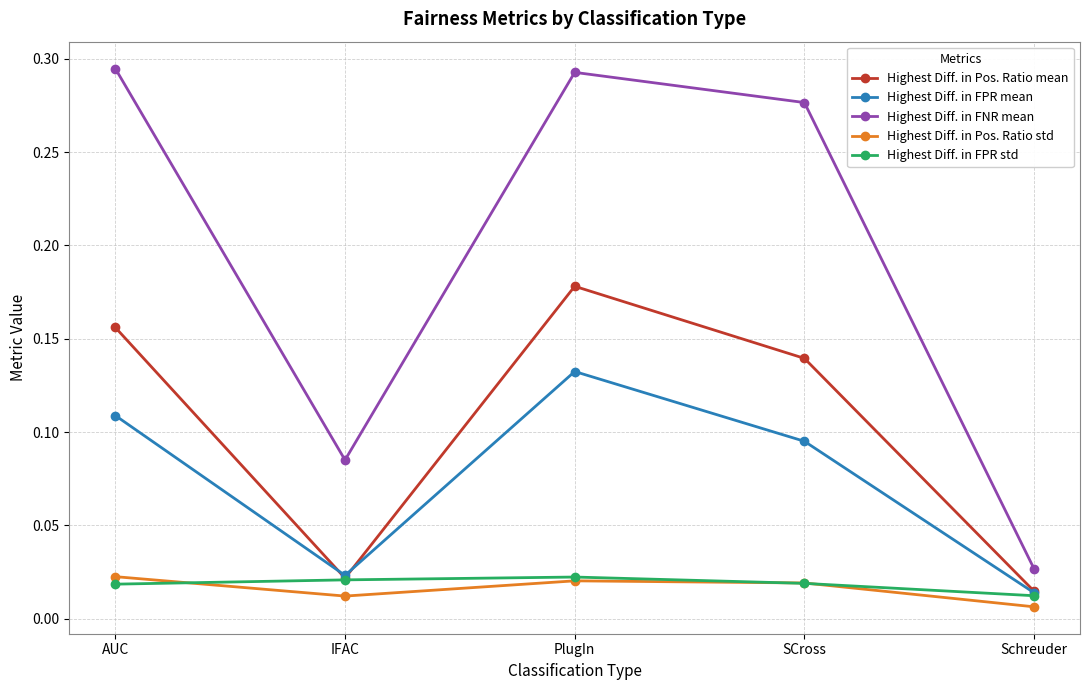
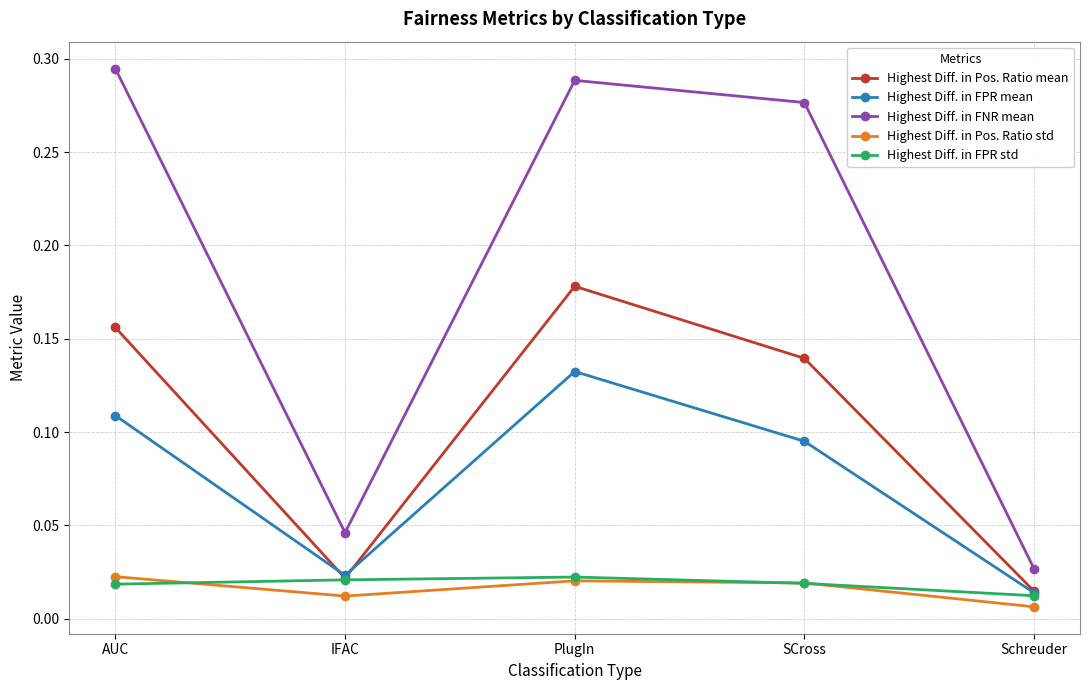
Highest Diff. in FNR mean, IFAC: 0.085 -> 0.046
Highest Diff. in FNR mean, PlugIn: 0.293 -> 0.288
